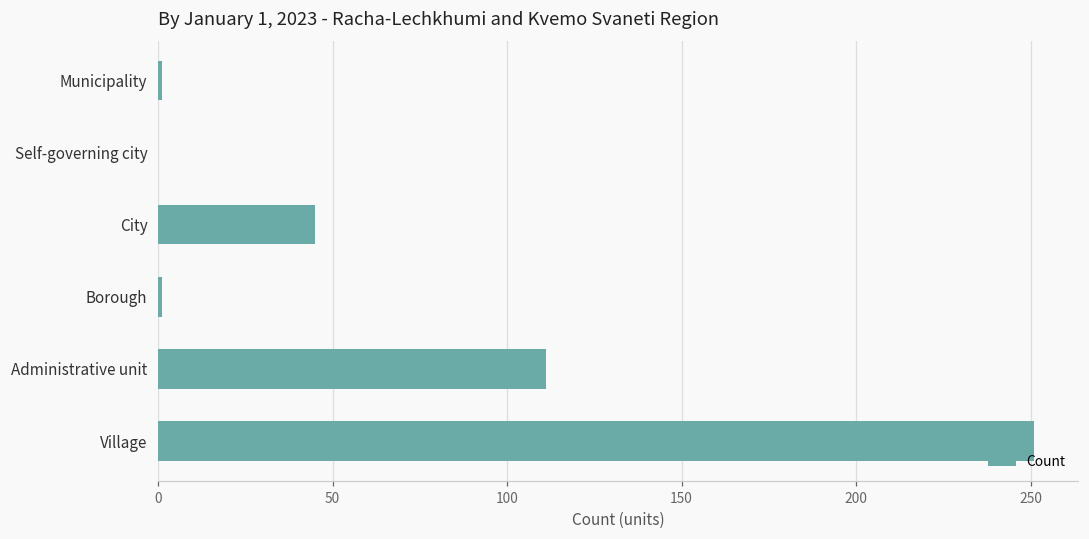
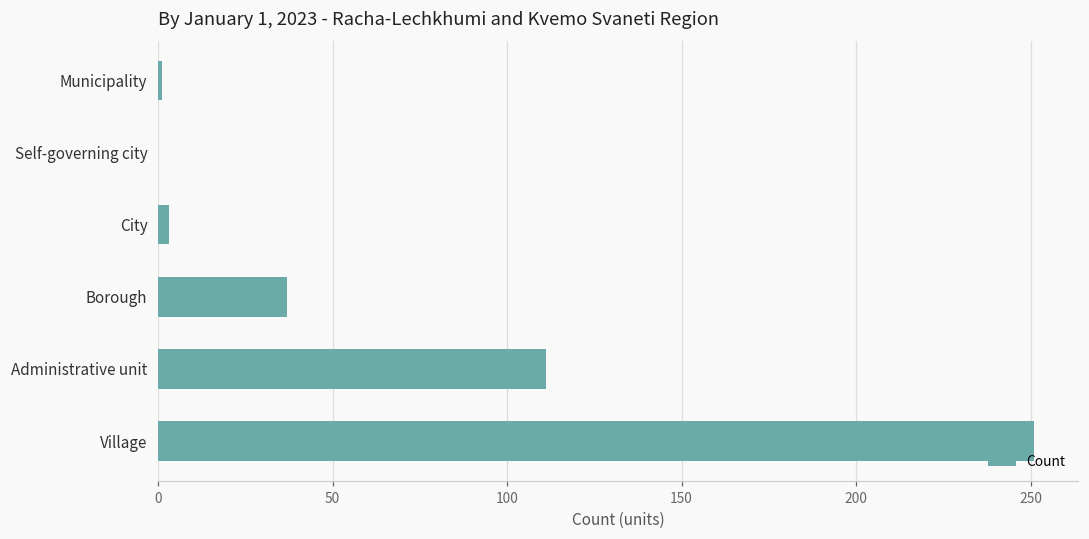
City: 45 -> 3
Borough: 1 -> 37
